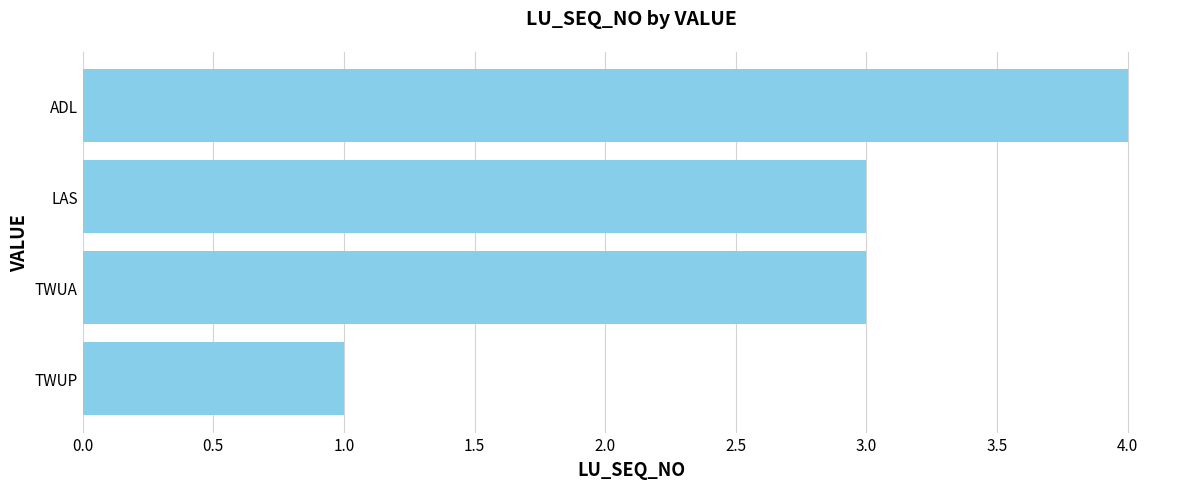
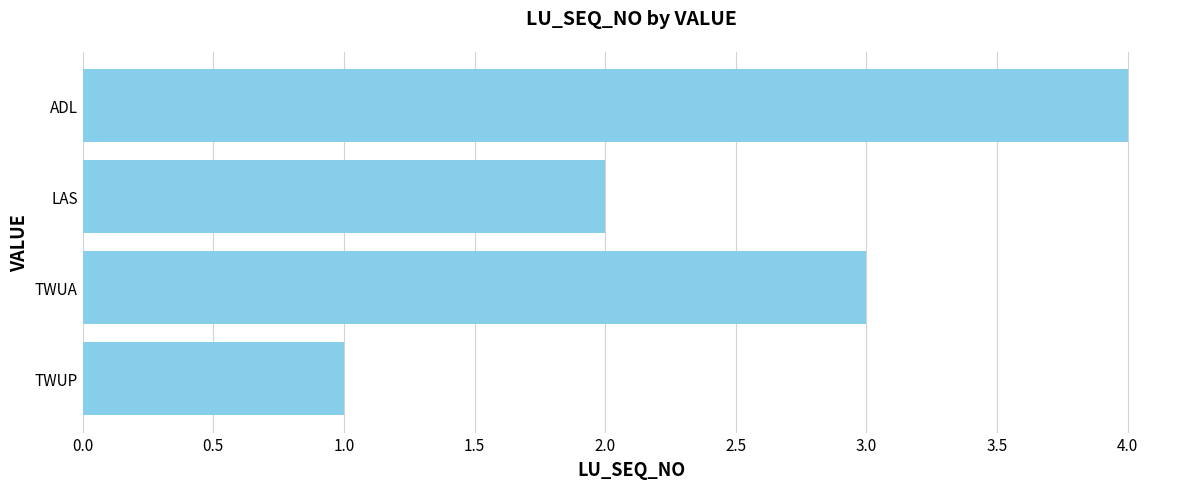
LAS: 3 -> 2
